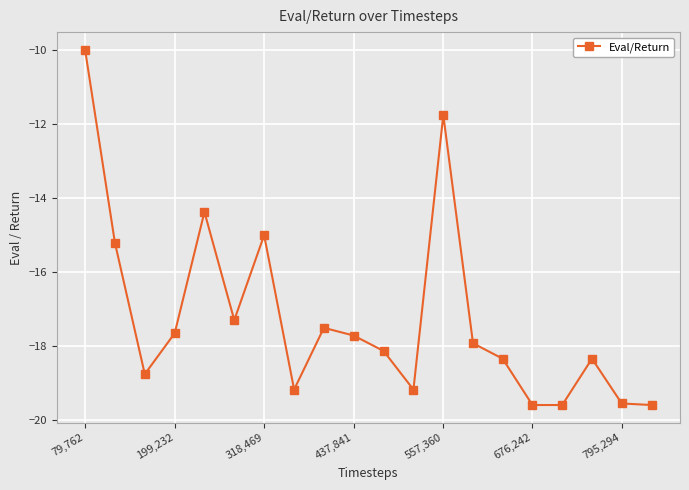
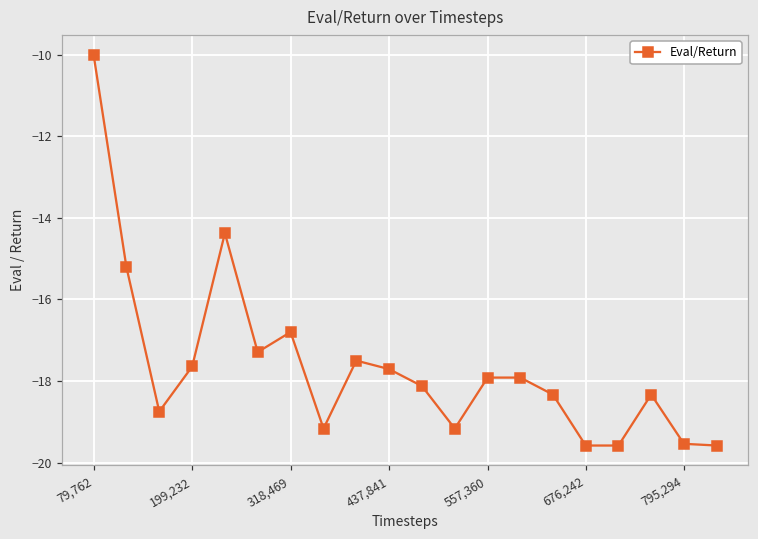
318,469: -15.0 -> -16.8
557,360: -11.8 -> -17.9
